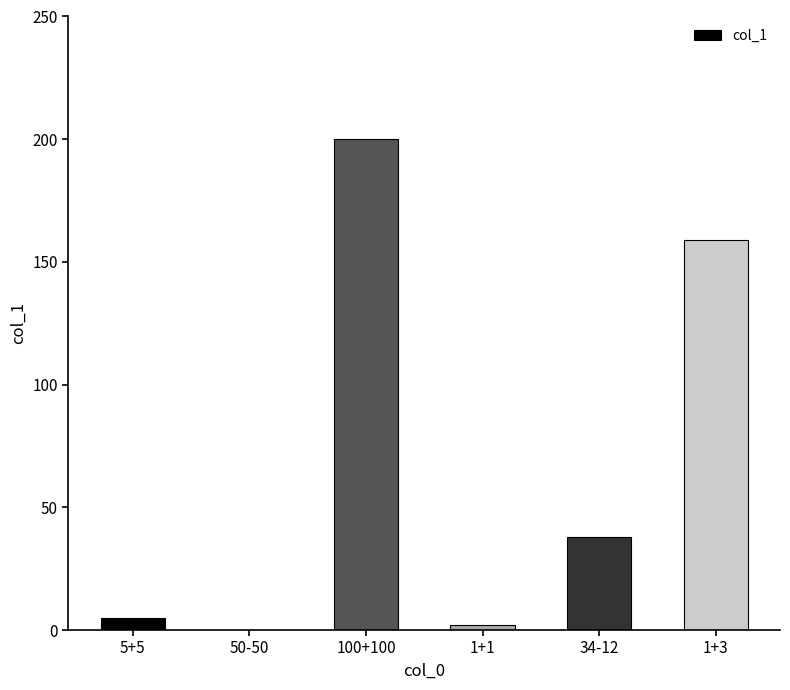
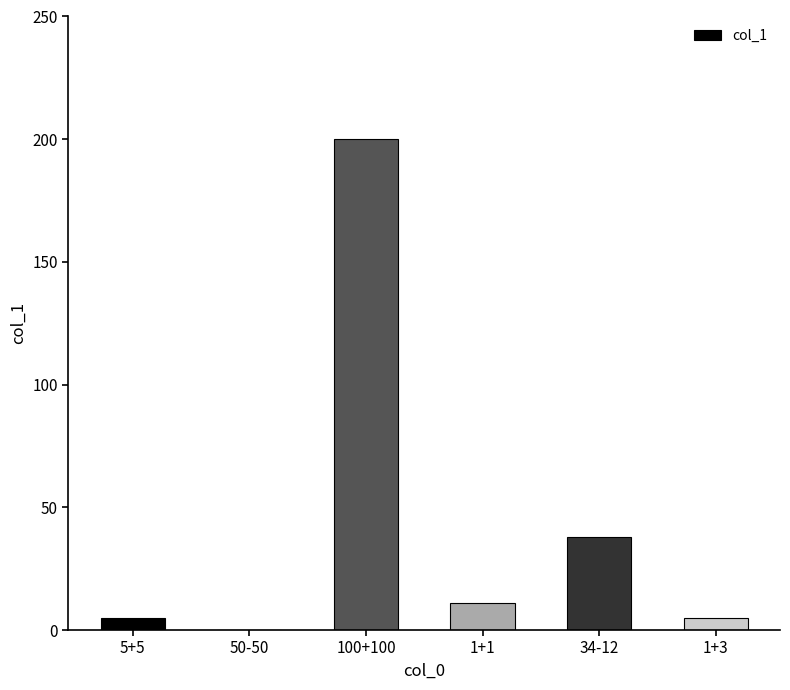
1+1: 2 -> 11
1+3: 159 -> 5
